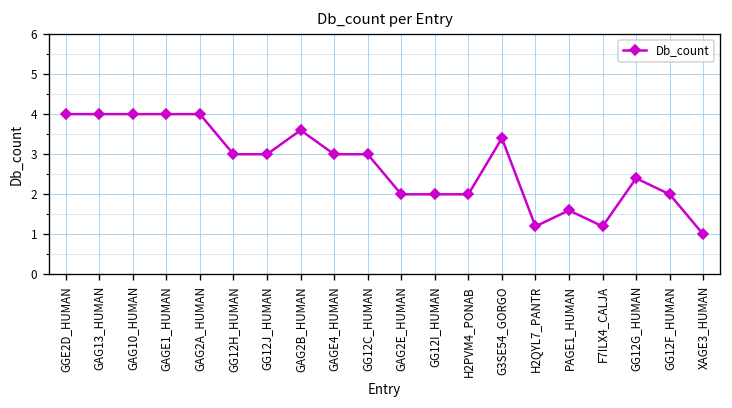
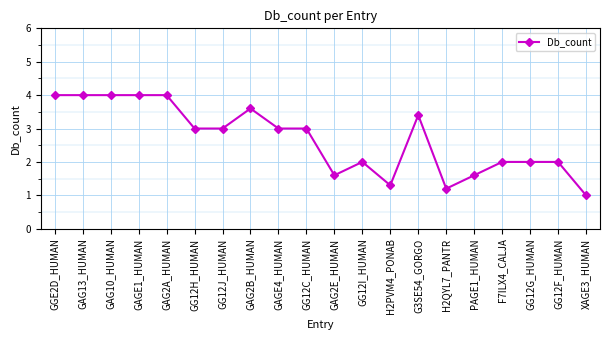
GAG2E_HUMAN: 2.0 -> 1.6
H2PVM4_PONAB: 2.0 -> 1.3
F7ILX4_CALJA: 1.2 -> 2.0
GG12G_HUMAN: 2.4 -> 2.0
